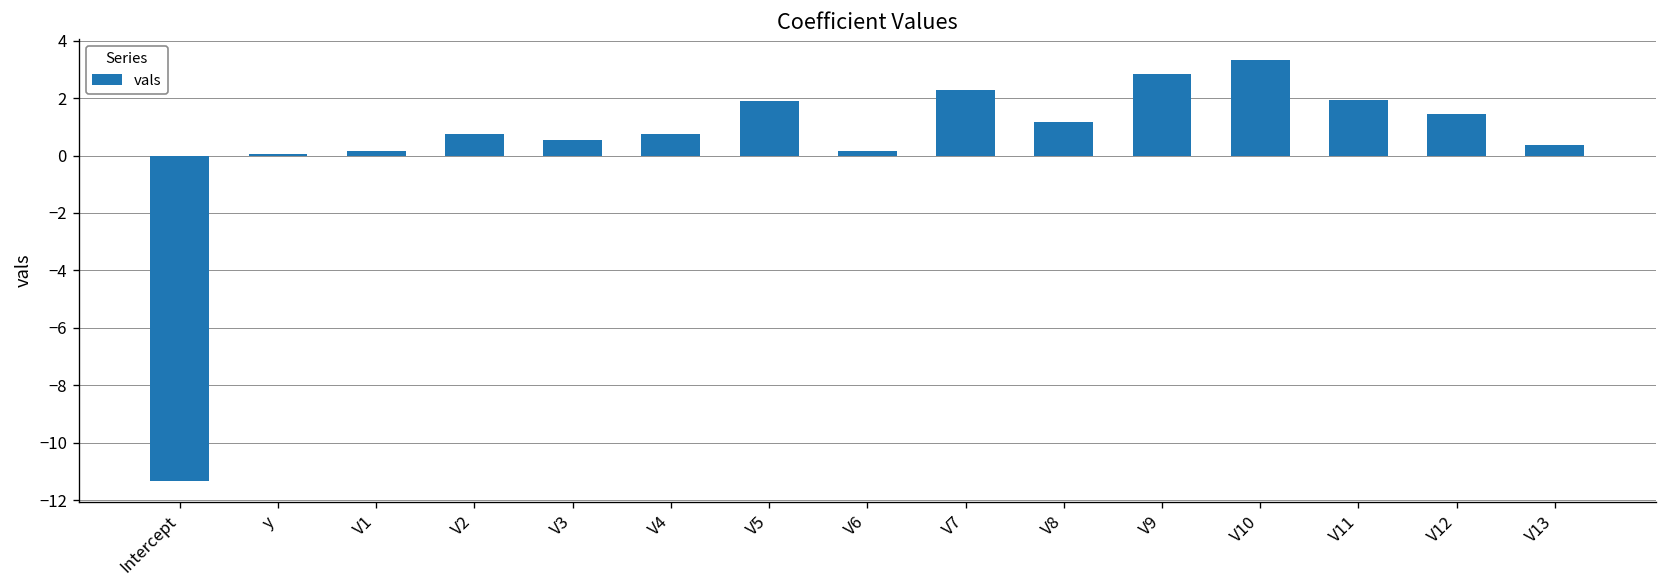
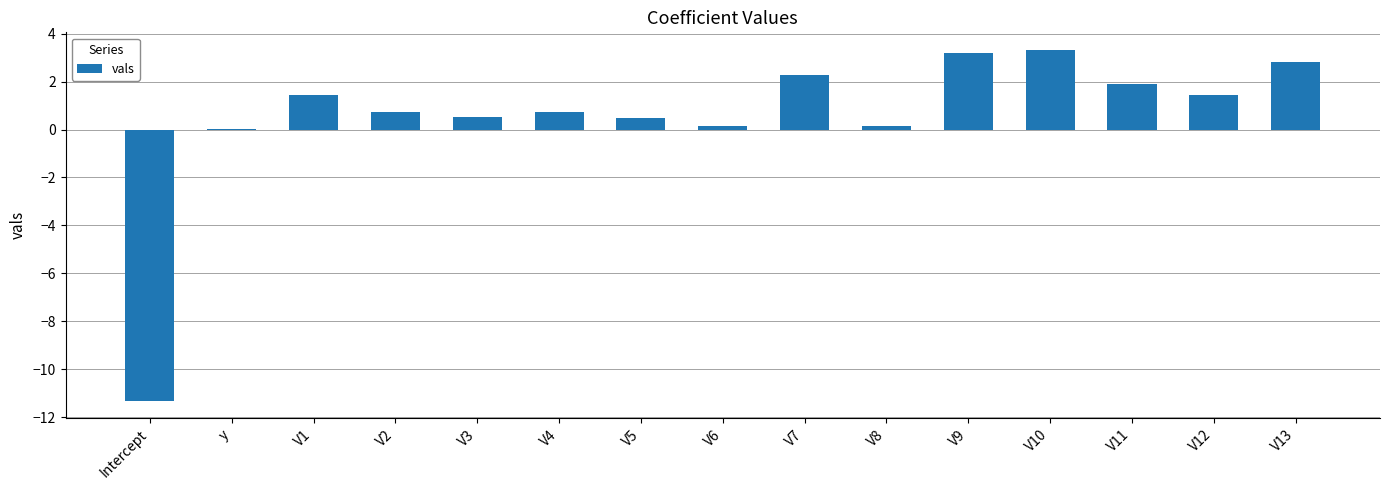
V1: 0.1 -> 1.4
V5: 1.9 -> 0.5
V8: 1.2 -> 0.2
V9: 2.8 -> 3.2
V13: 0.4 -> 2.8
